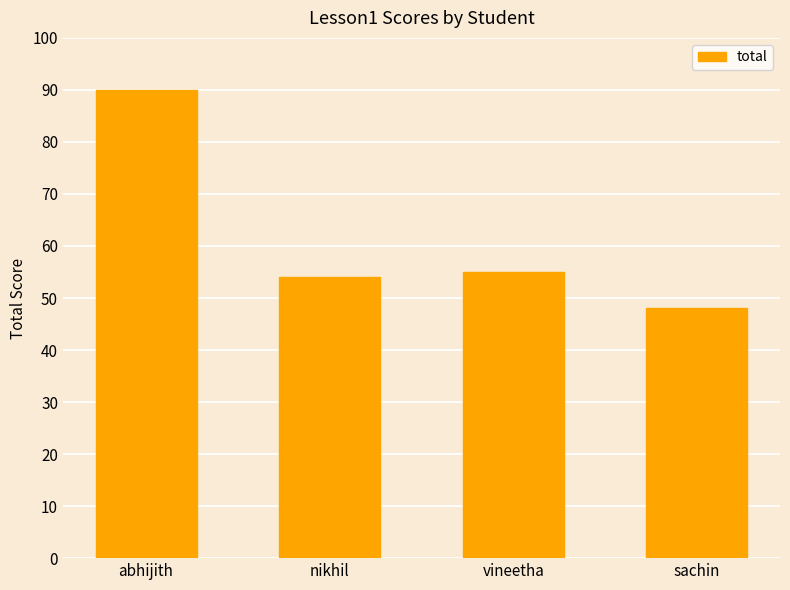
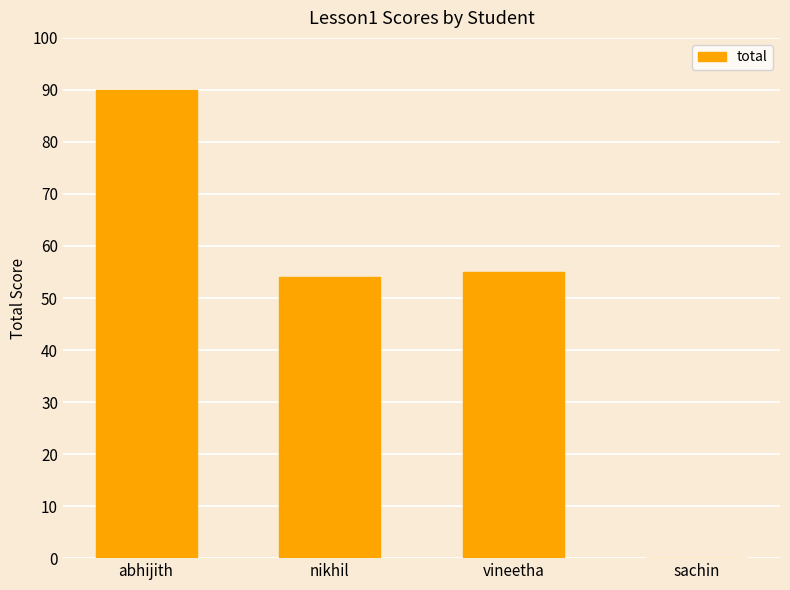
sachin: 48 -> 0
